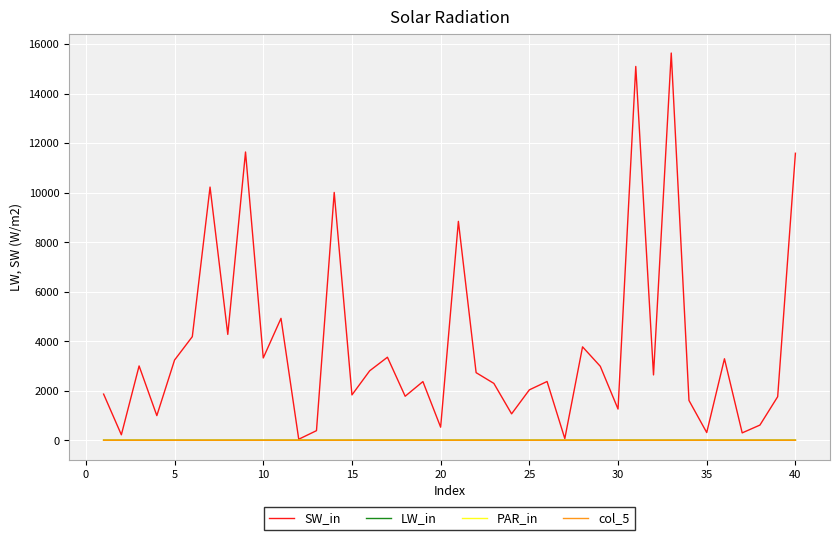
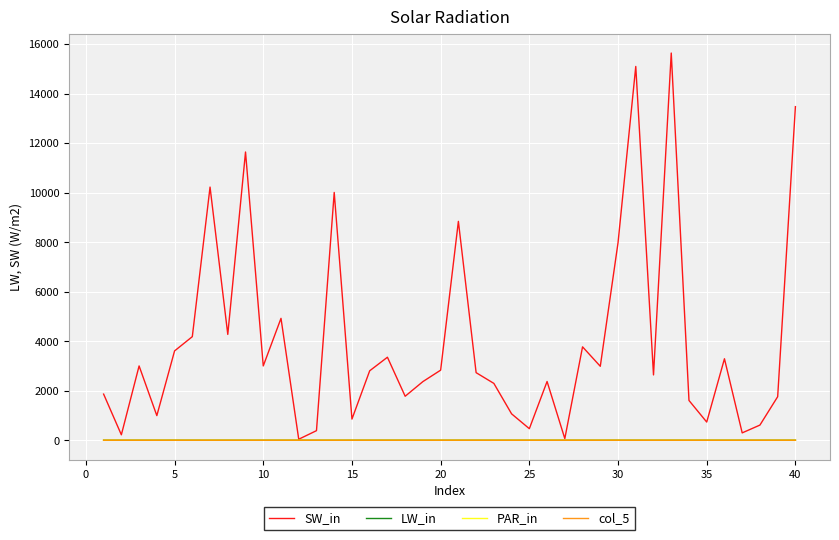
SW_in, 5: 3200 -> 3600
SW_in, 10: 3300 -> 3000
SW_in, 15: 1800 -> 900
SW_in, 20: 500 -> 2800
SW_in, 25: 2000 -> 500
SW_in, 30: 1300 -> 8000
SW_in, 35: 300 -> 700
SW_in, 40: 11600 -> 13500
